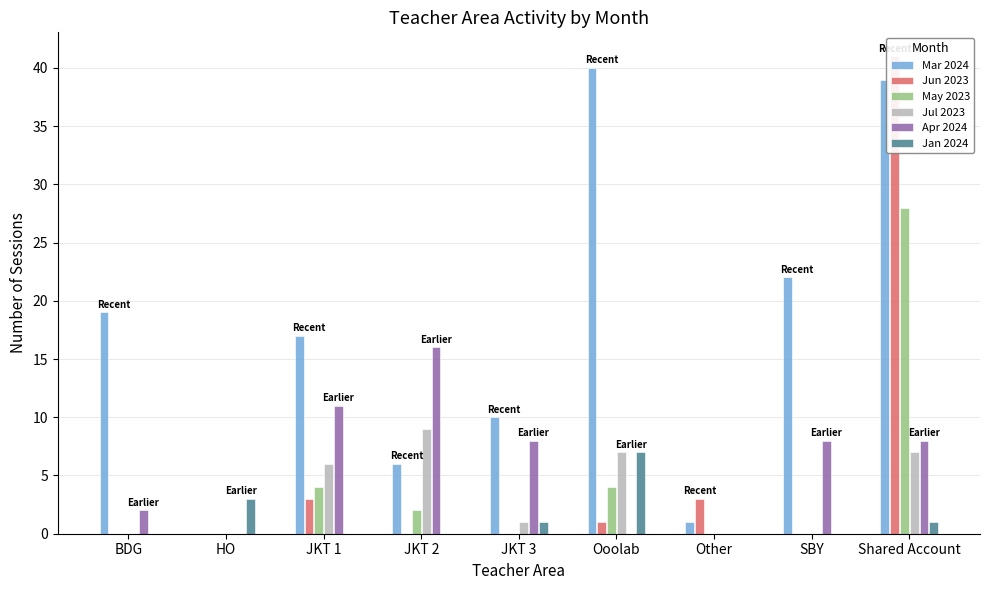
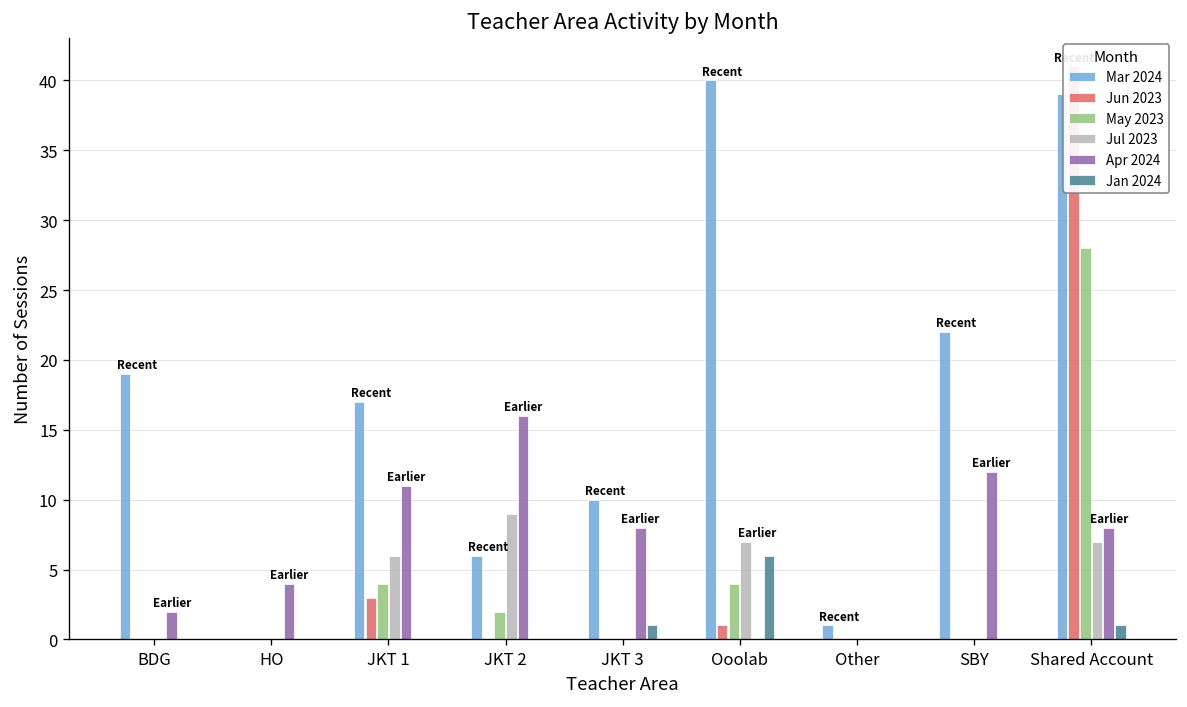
Apr 2024, HO: 0 -> 4
Jan 2024, HO: 3 -> 0
Jul 2023, JKT 3: 1 -> 0
Jan 2024, Ooolab: 7 -> 6
Jun 2023, Other: 3 -> 0
Apr 2024, SBY: 8 -> 12
